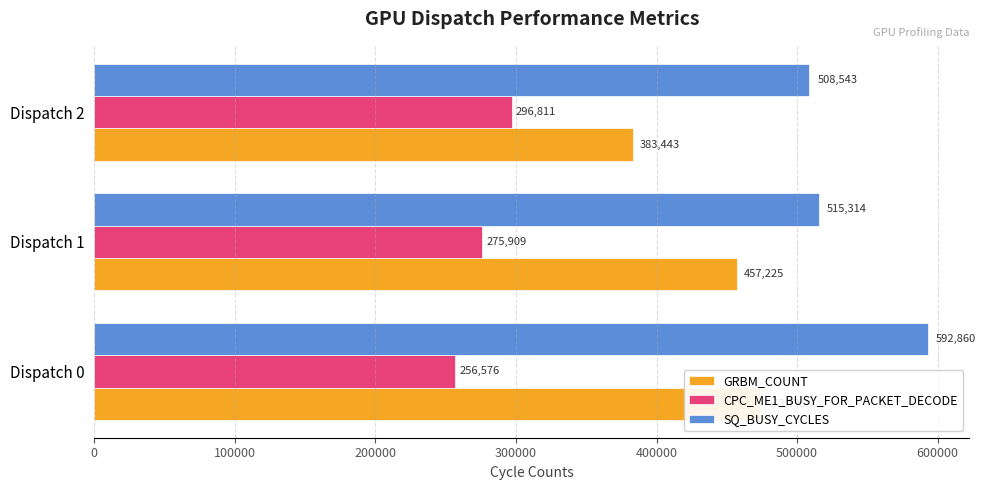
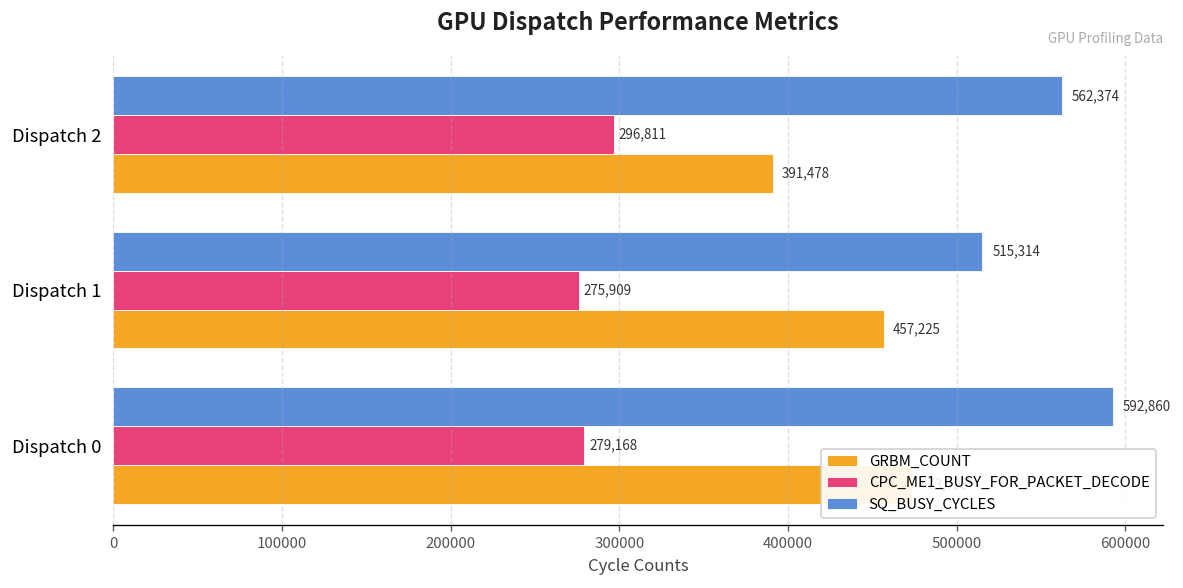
SQ_BUSY_CYCLES, Dispatch 2: 508,543 -> 562,374
GRBM_COUNT, Dispatch 2: 383,443 -> 391,478
CPC_ME1_BUSY_FOR_PACKET_DECODE, Dispatch 0: 256,576 -> 279,168
